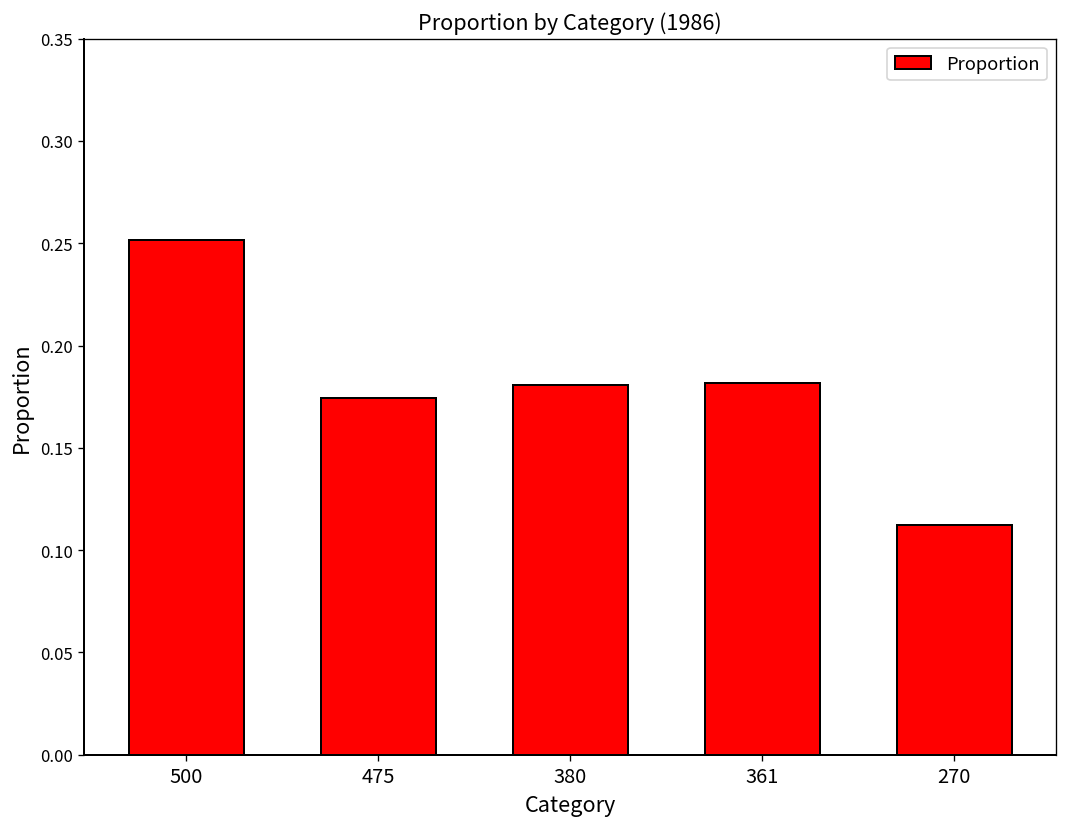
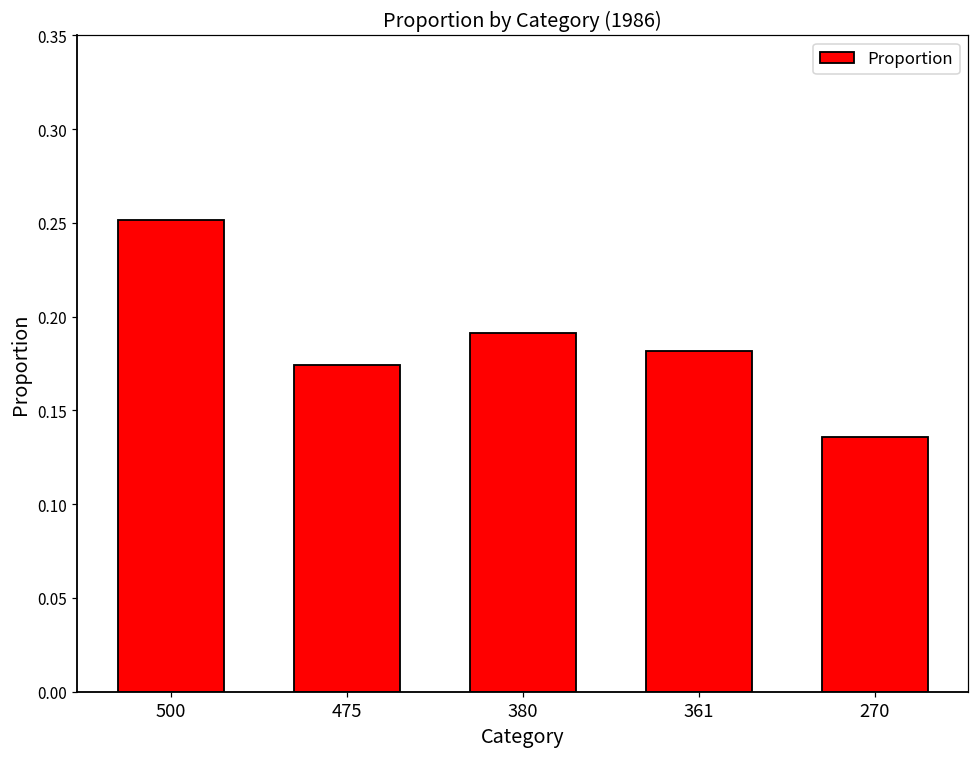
380: 0.181 -> 0.191
270: 0.112 -> 0.136
